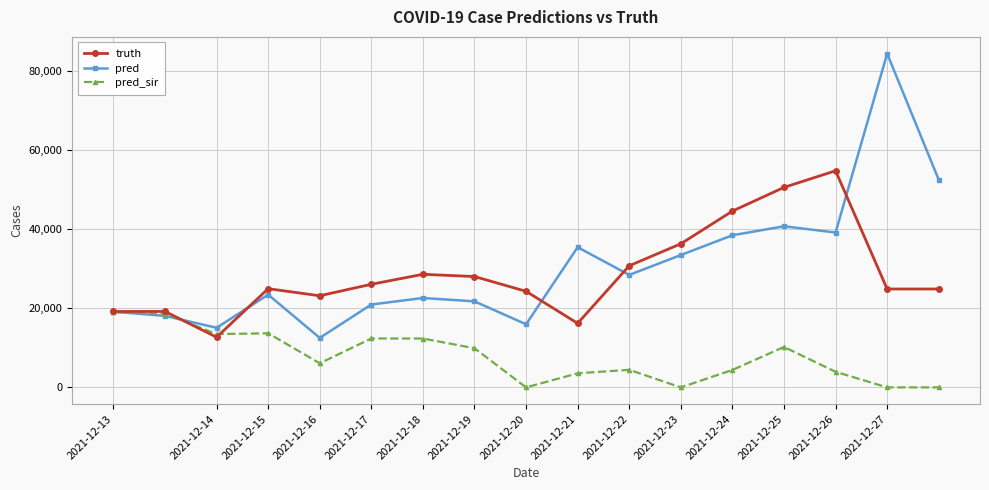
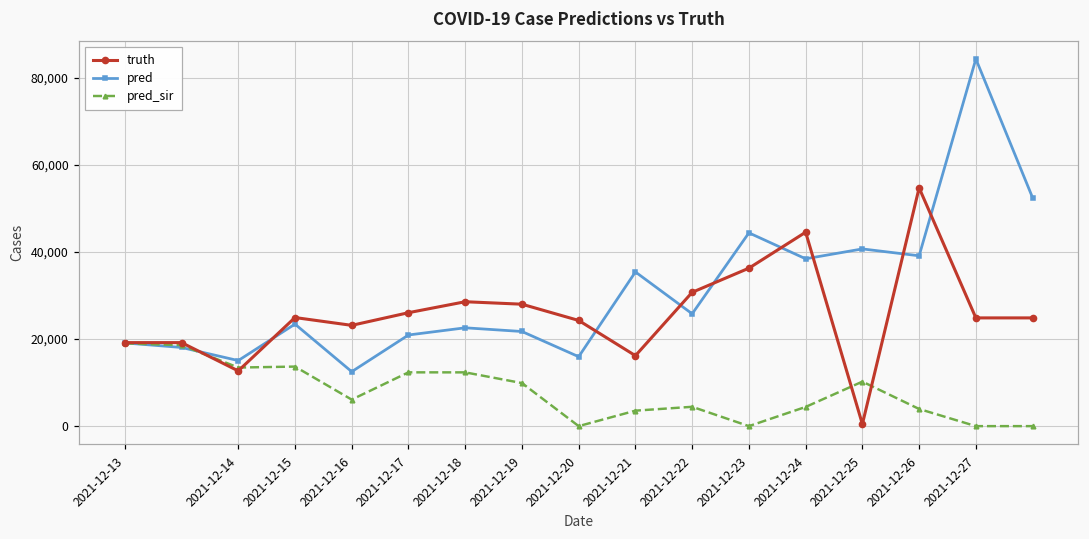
pred, 2021-12-22: 28,000 -> 26,000
pred, 2021-12-23: 33,000 -> 44,000
truth, 2021-12-25: 51,000 -> 0
